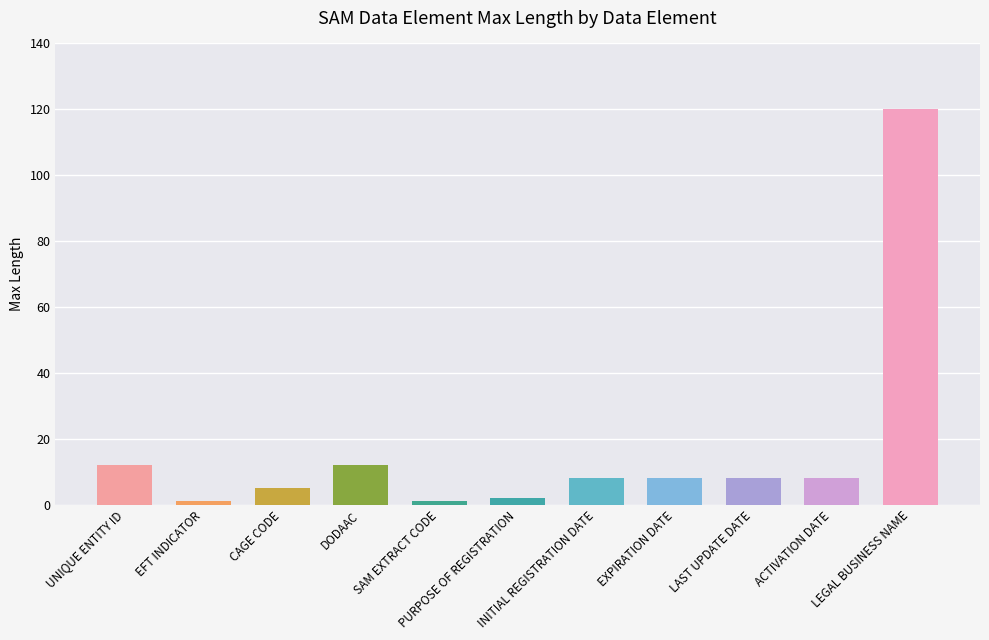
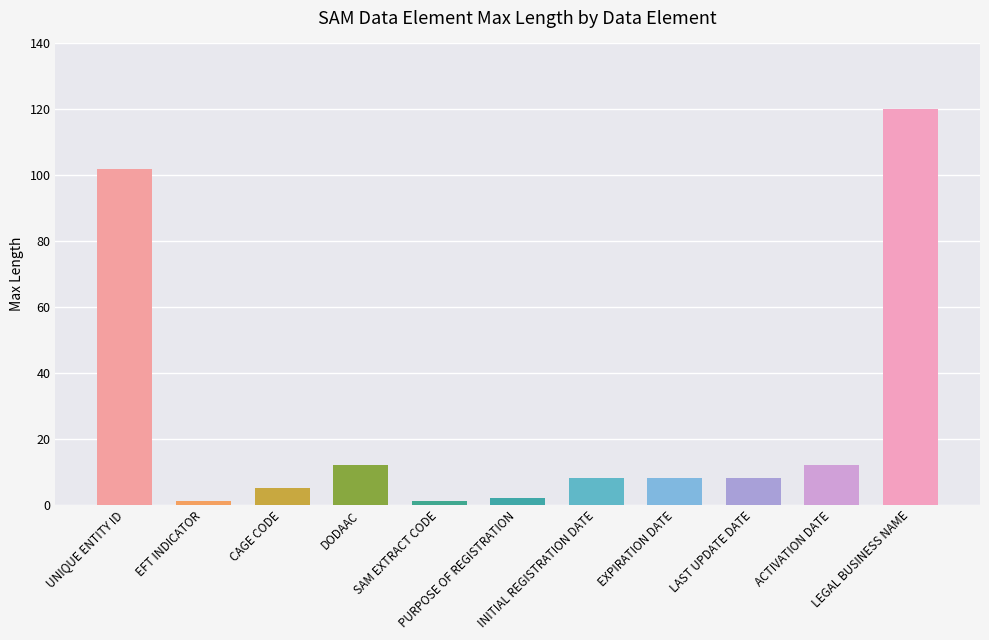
UNIQUE ENTITY ID: 12 -> 102
ACTIVATION DATE: 8 -> 12
